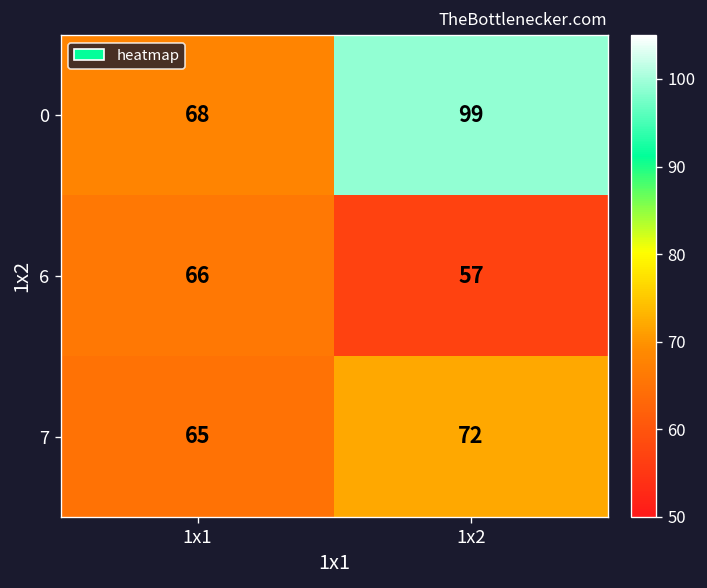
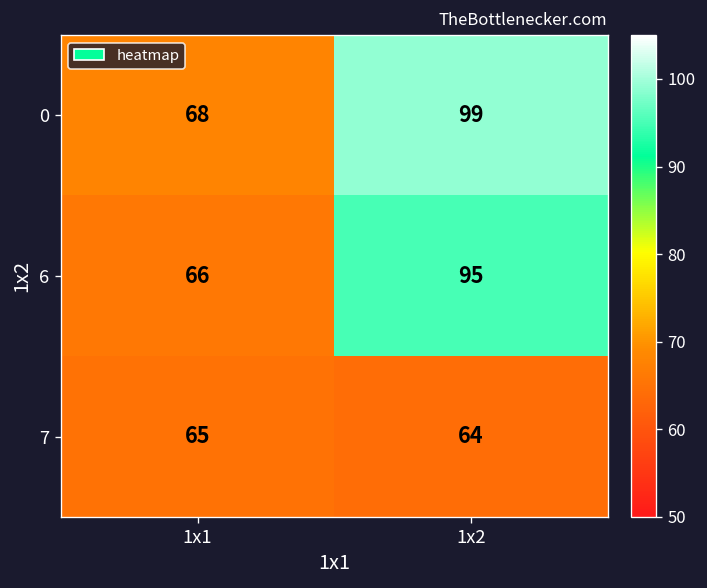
6, 1x2: 57 -> 95
7, 1x2: 72 -> 64
